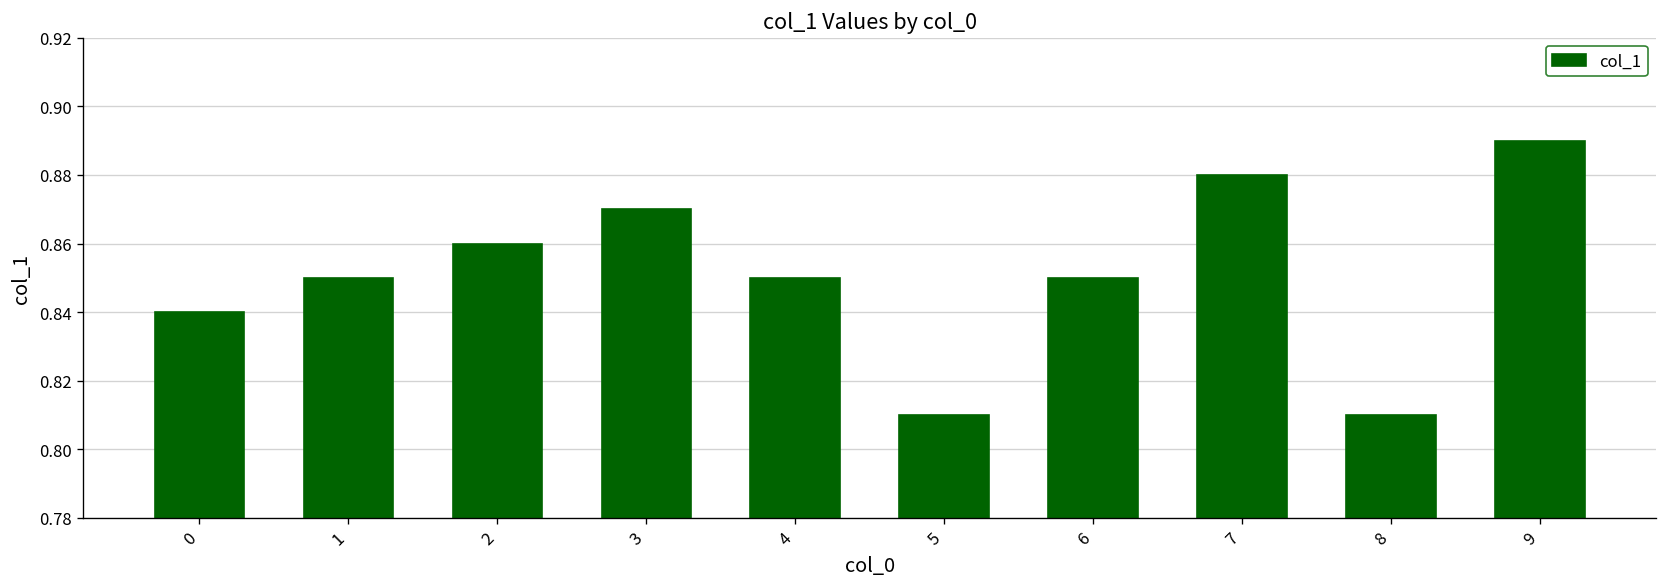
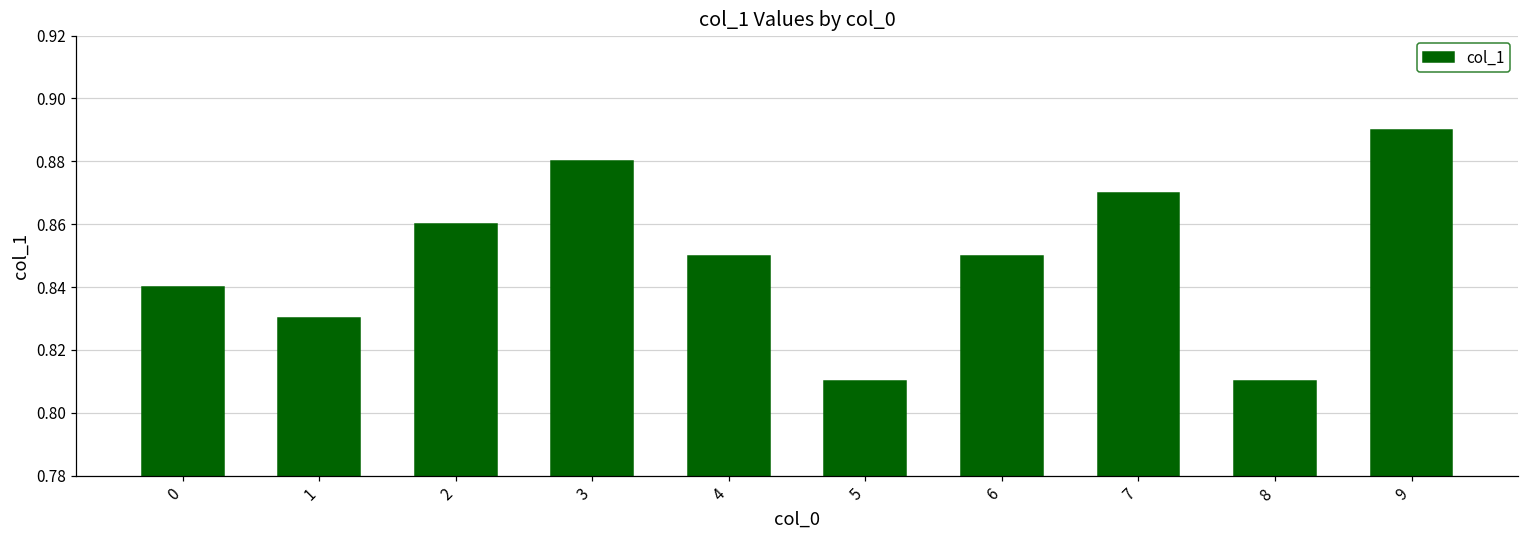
1: 0.85 -> 0.83
3: 0.87 -> 0.88
7: 0.88 -> 0.87
